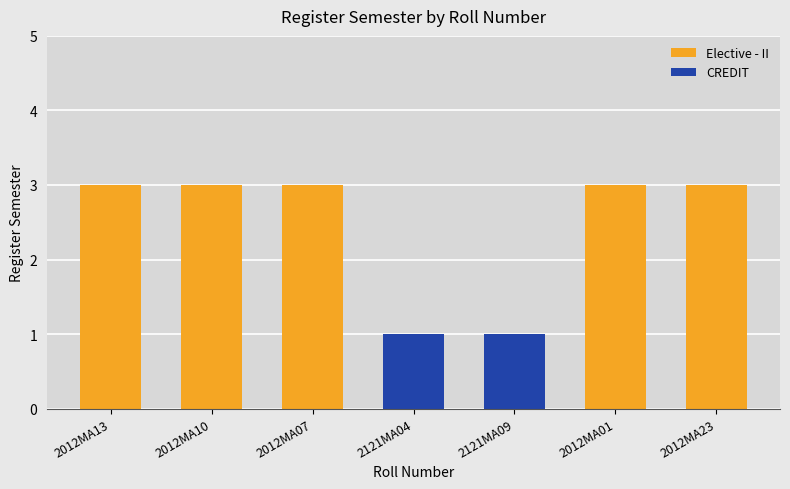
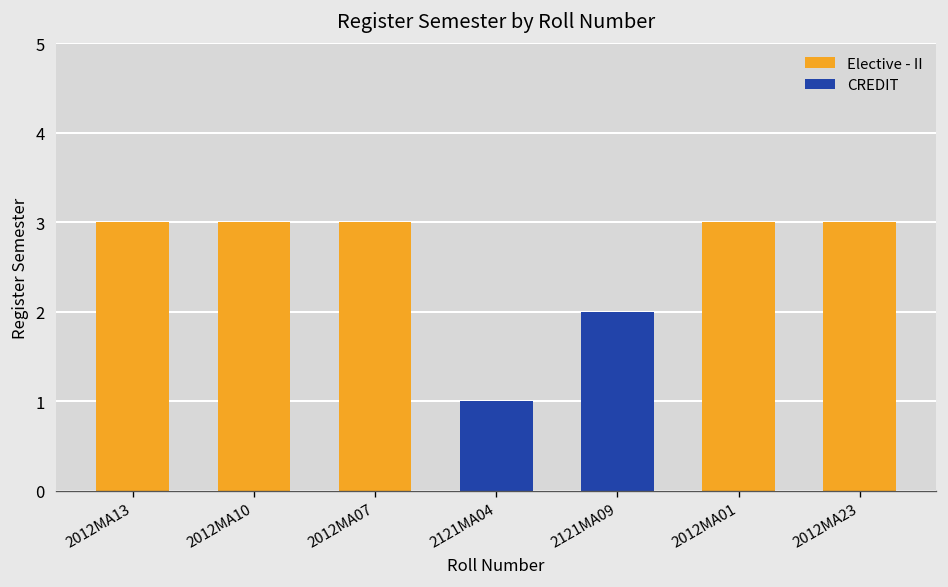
2121MA09: 1 -> 2
